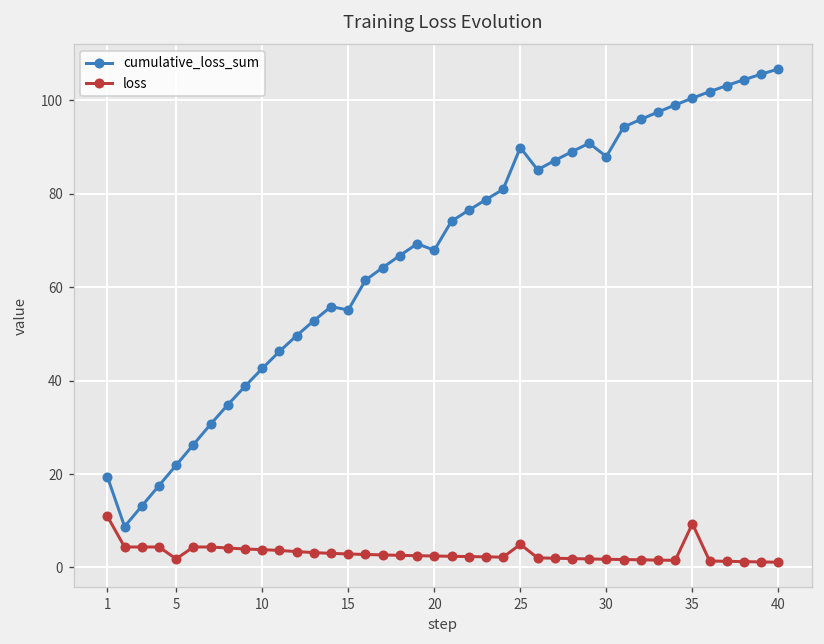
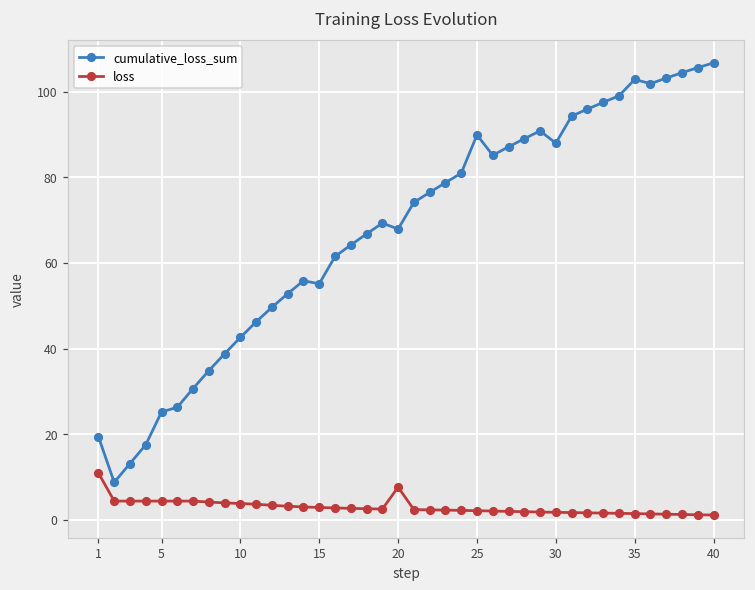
cumulative_loss_sum, 5: 22 -> 25
loss, 5: 2 -> 4
loss, 20: 2 -> 8
loss, 25: 5 -> 2
cumulative_loss_sum, 35: 101 -> 103
loss, 35: 9 -> 1
